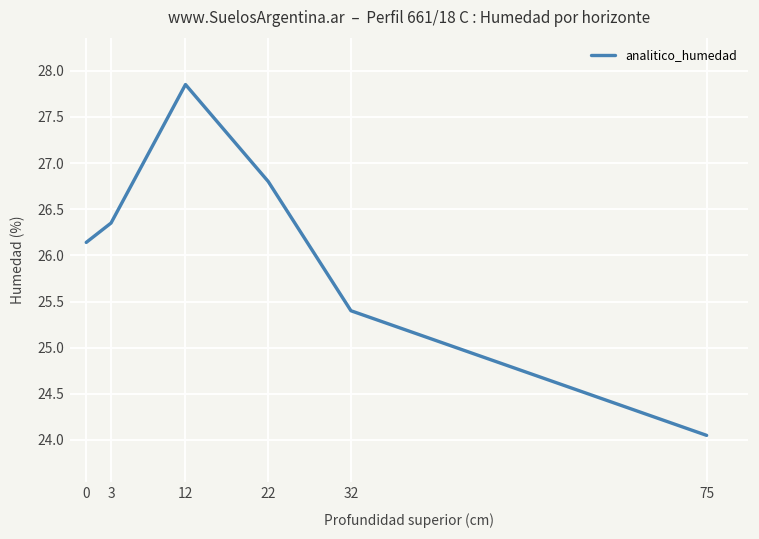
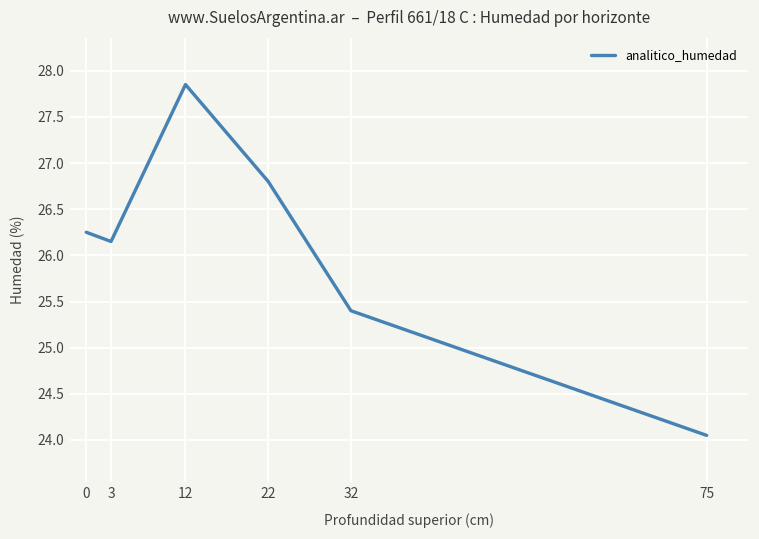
0: 26.1 -> 26.3
3: 26.4 -> 26.2
